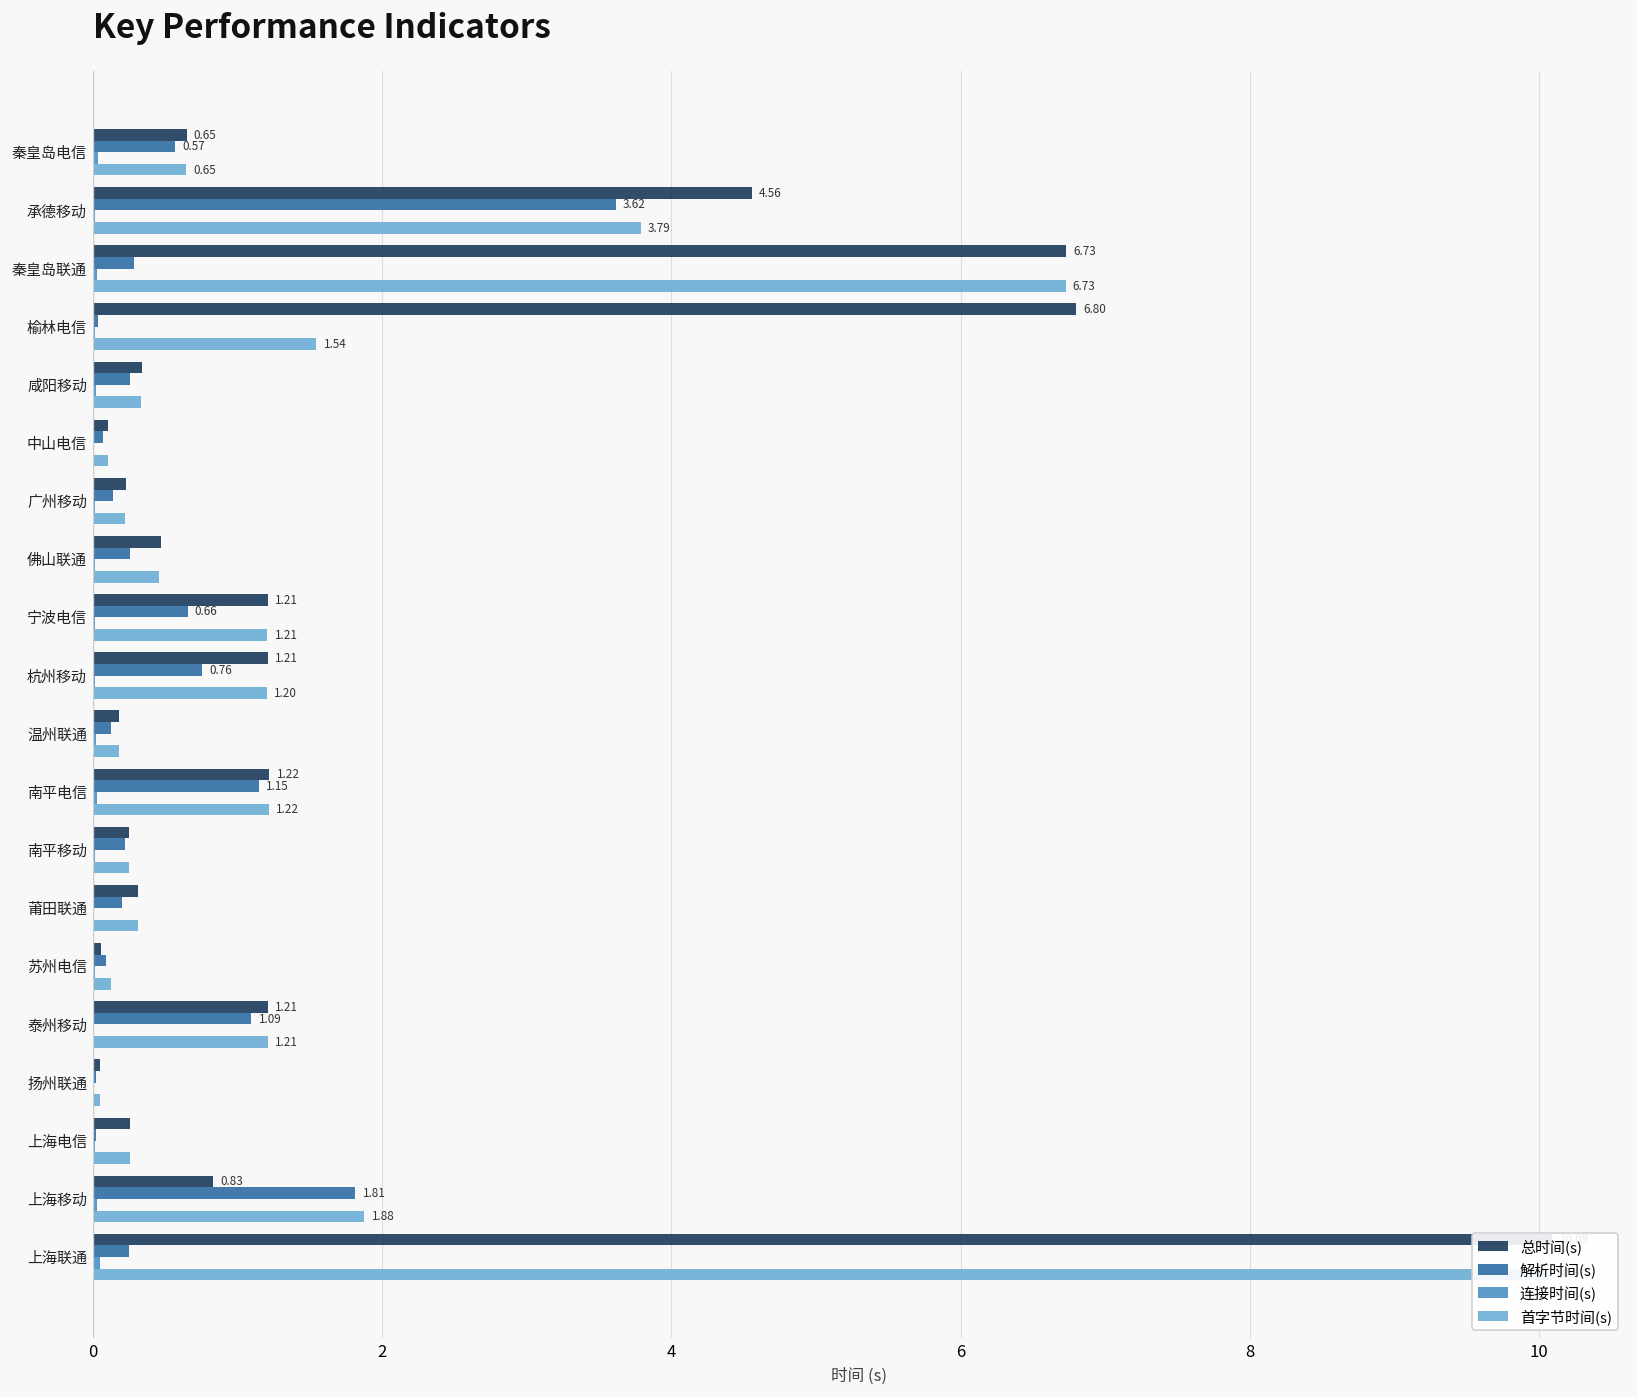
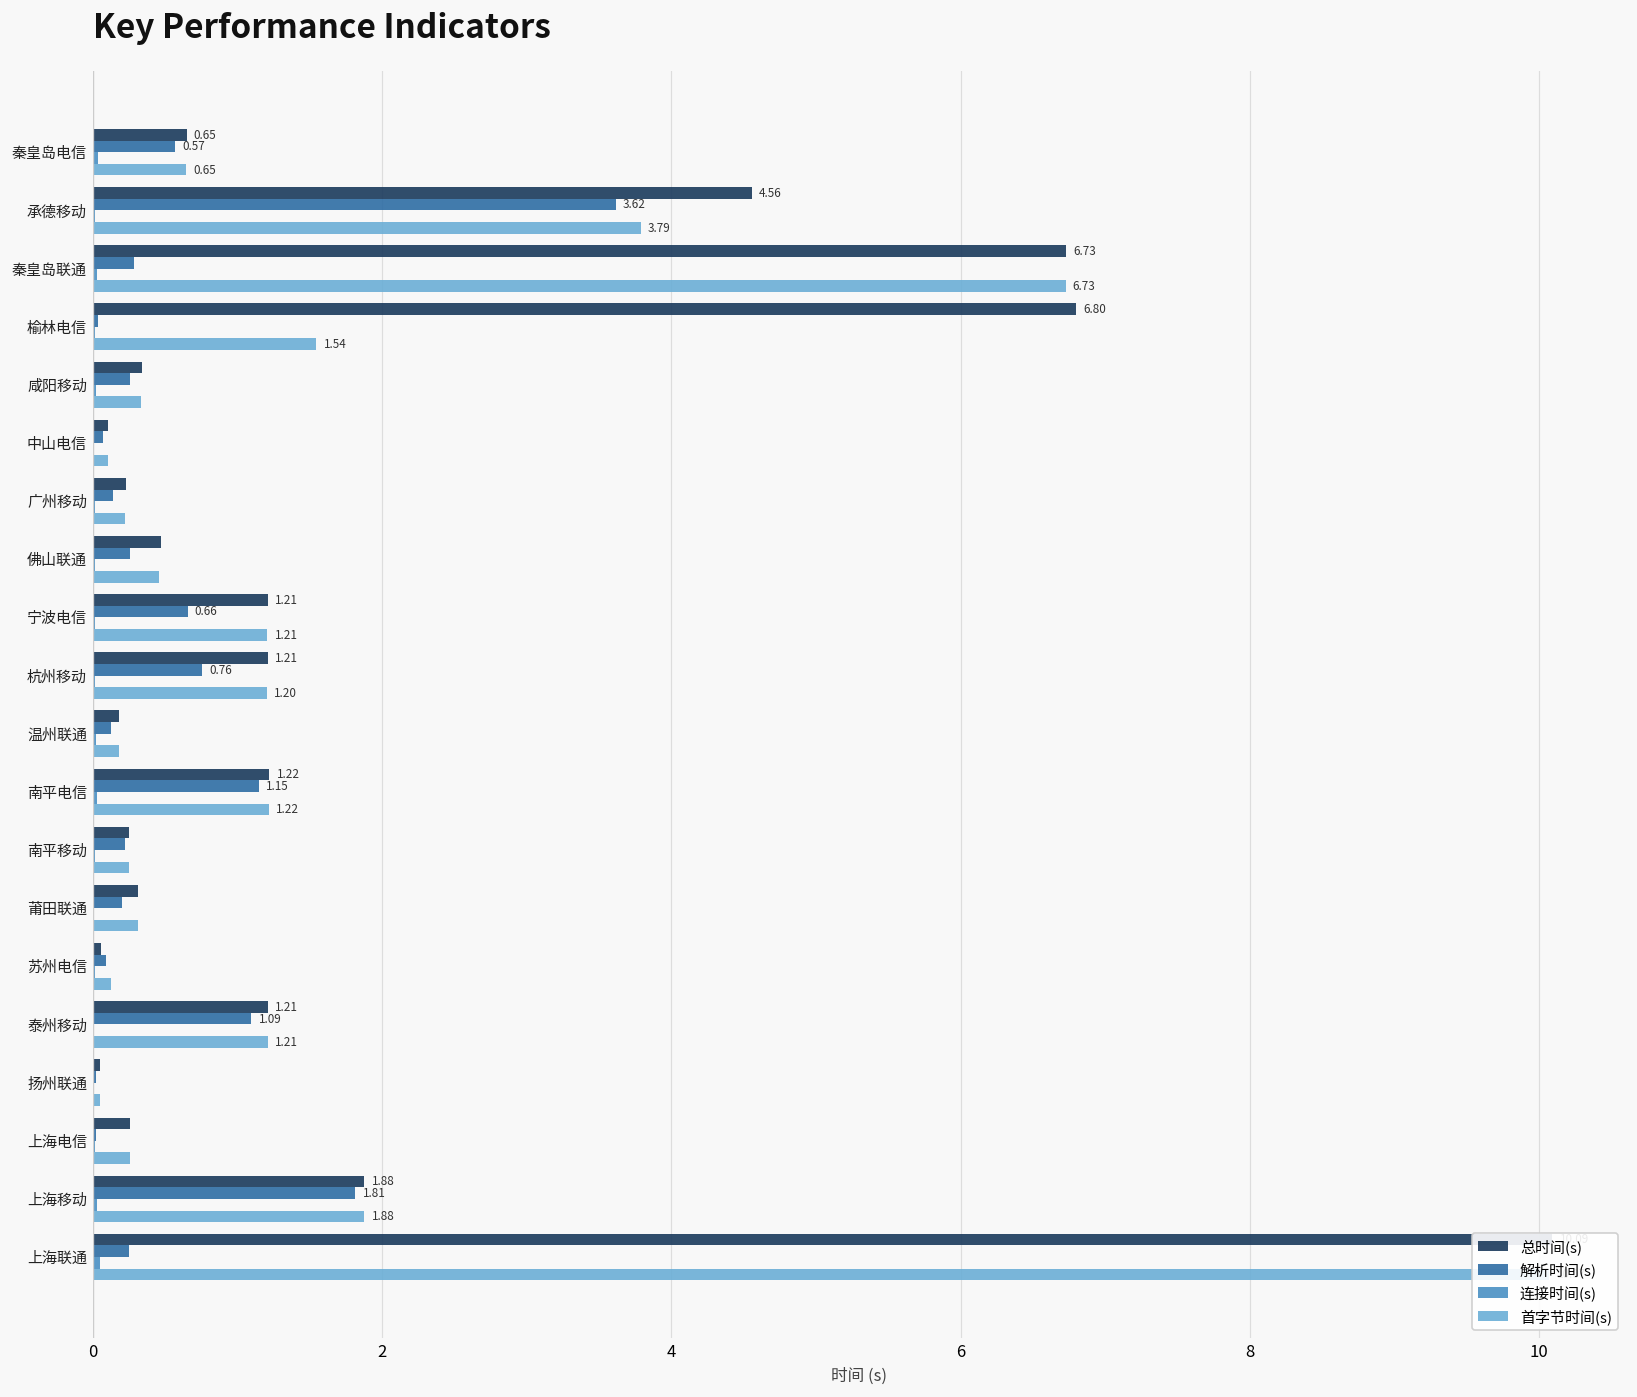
总时间(s), 上海移动: 0.83 -> 1.88
